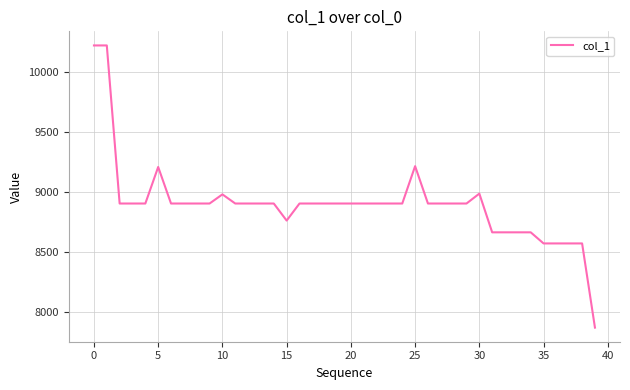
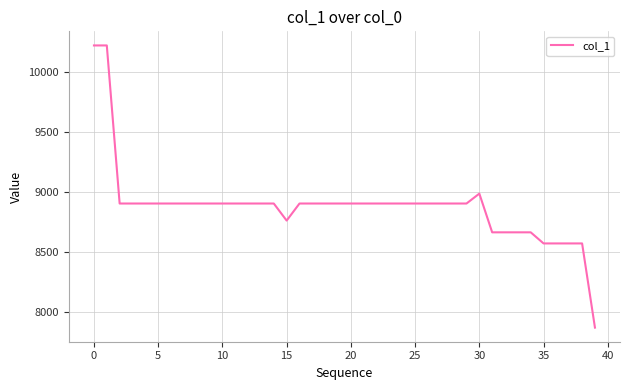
5: 9210 -> 8900
10: 8980 -> 8900
25: 9210 -> 8900
